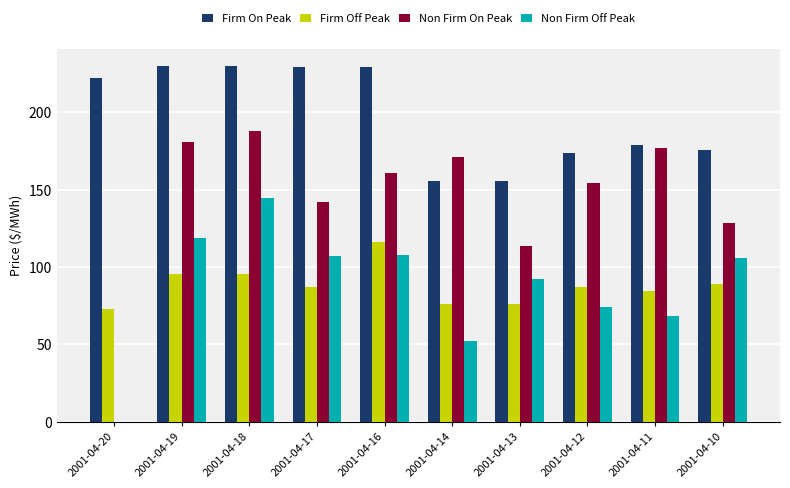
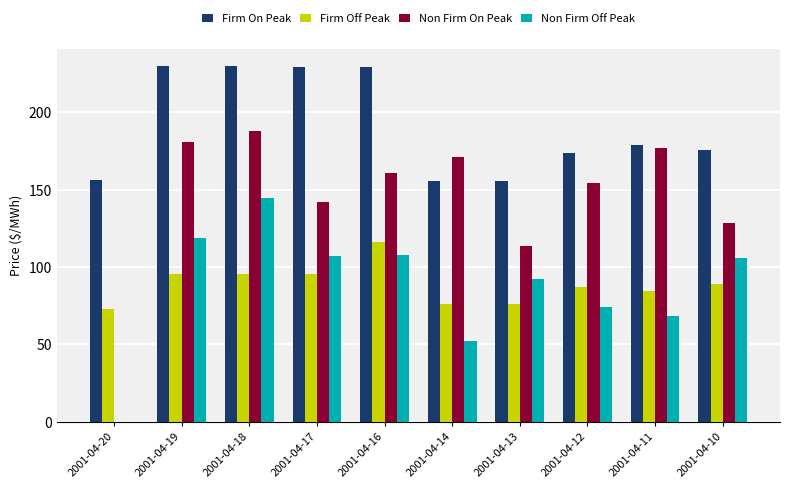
Firm On Peak, 2001-04-20: 222 -> 156
Firm Off Peak, 2001-04-17: 87 -> 95
